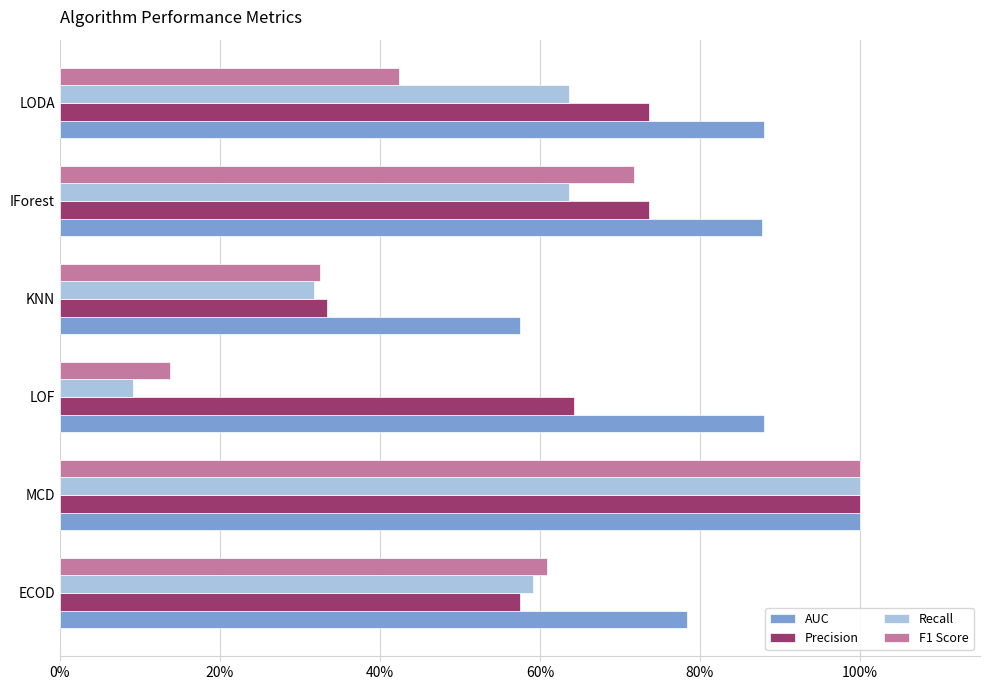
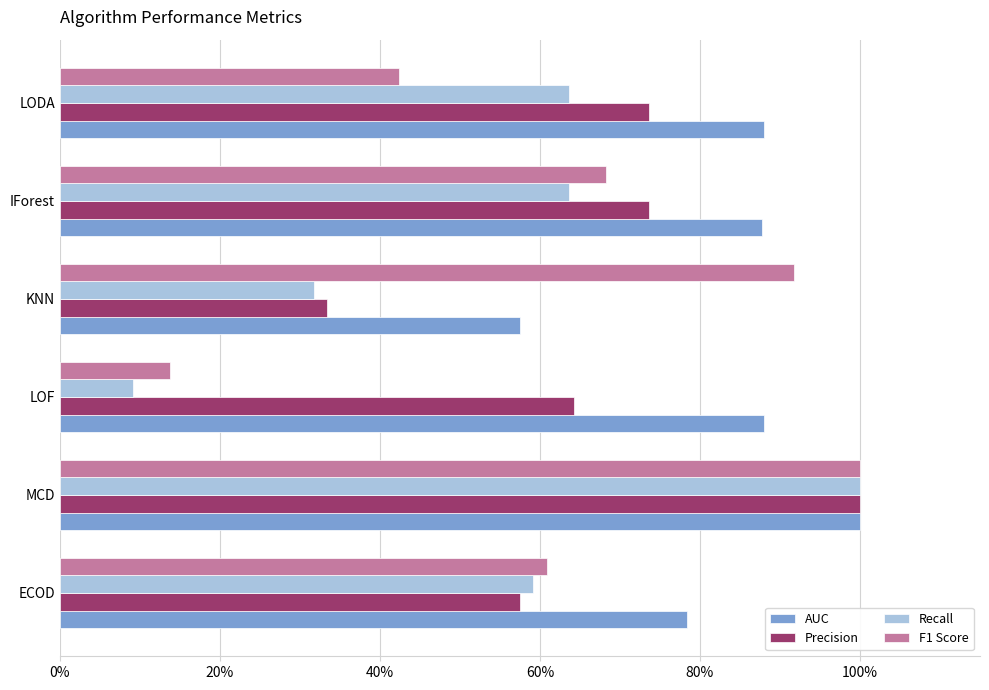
F1 Score, IForest: 72% -> 68%
F1 Score, KNN: 33% -> 92%
